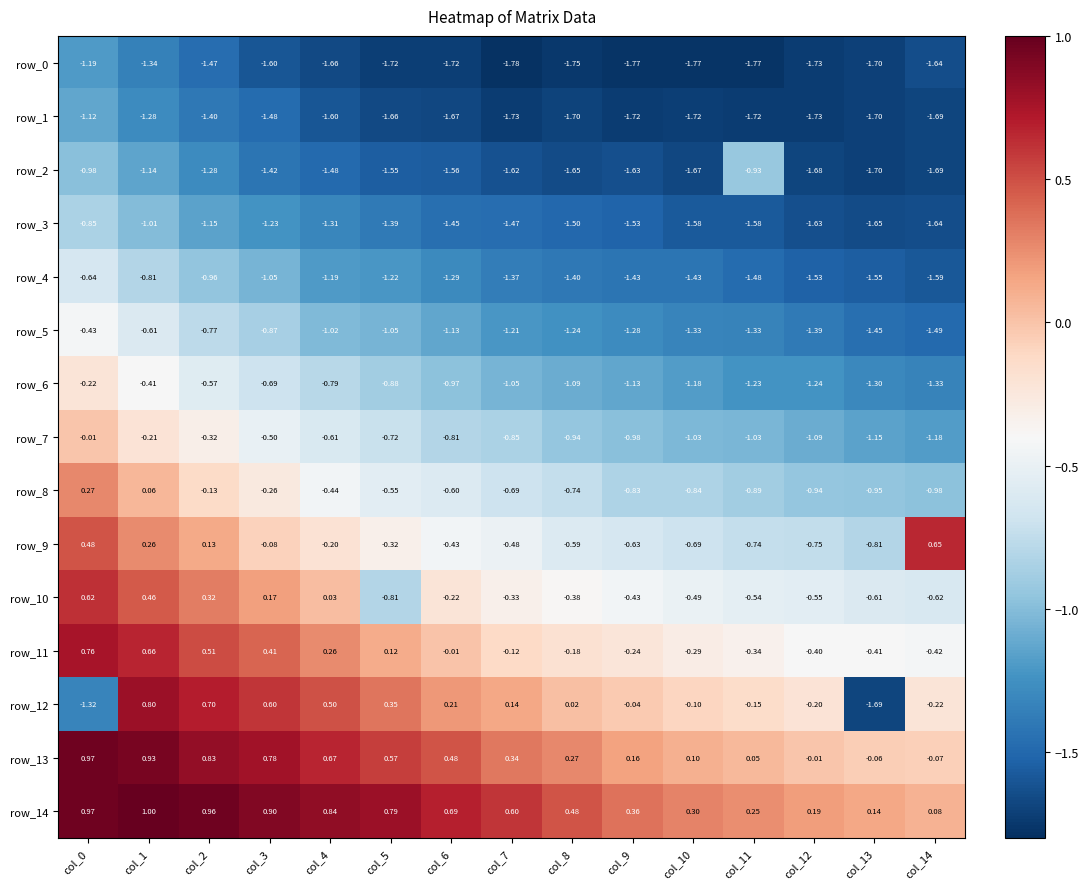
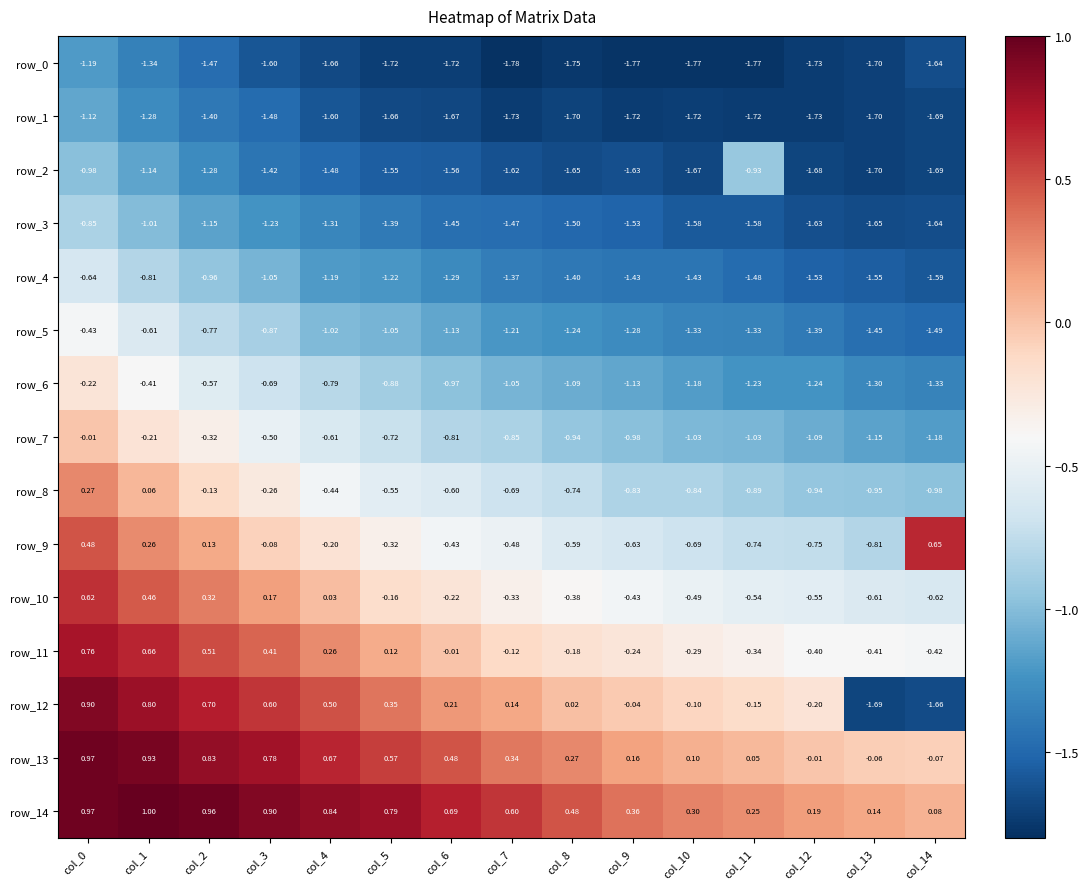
row_10, col_5: -0.81 -> -0.16
row_12, col_0: -1.32 -> 0.90
row_12, col_14: -0.22 -> -1.66
